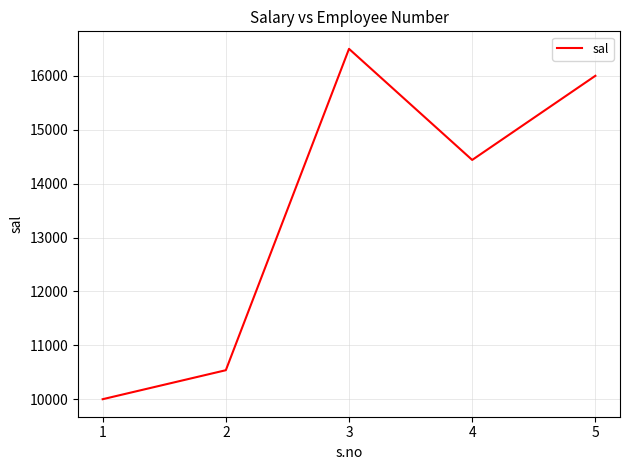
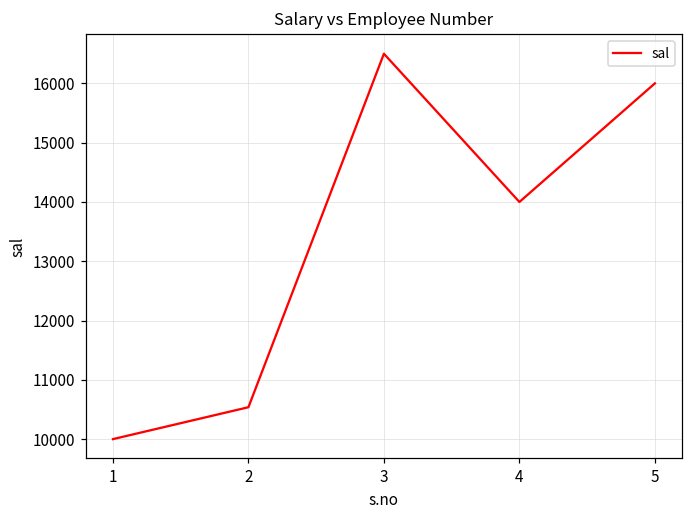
4: 14400 -> 14000
